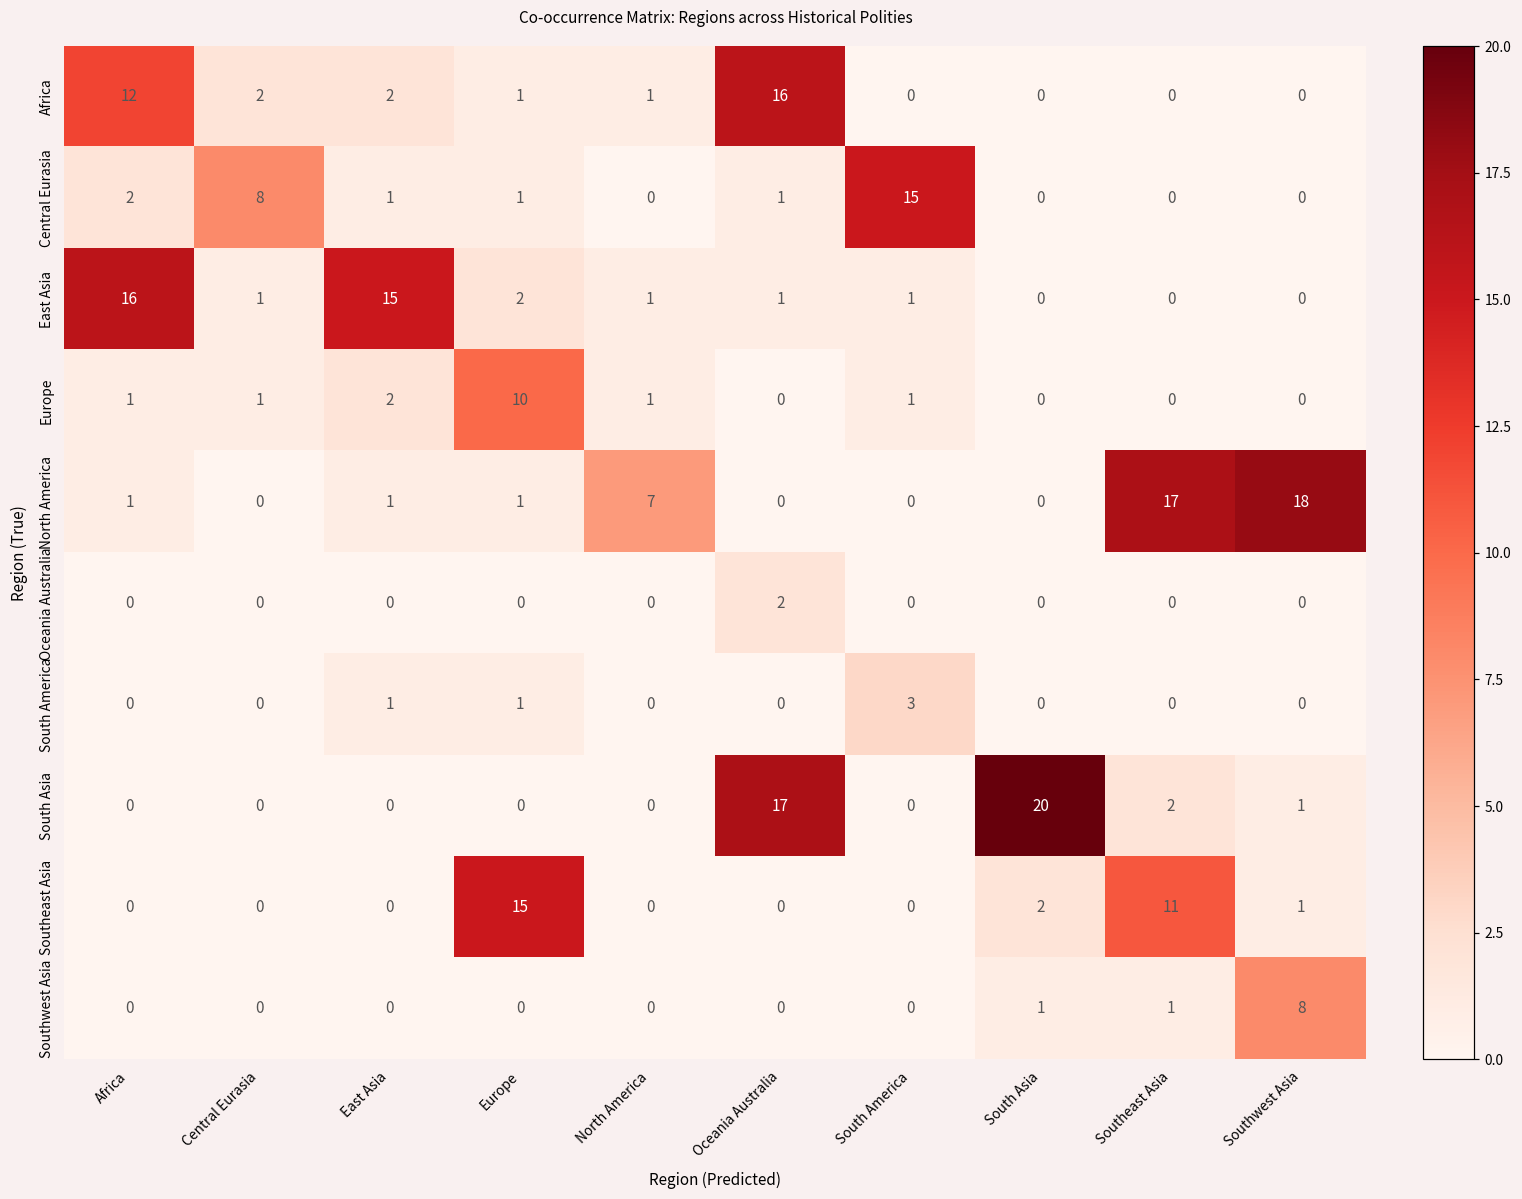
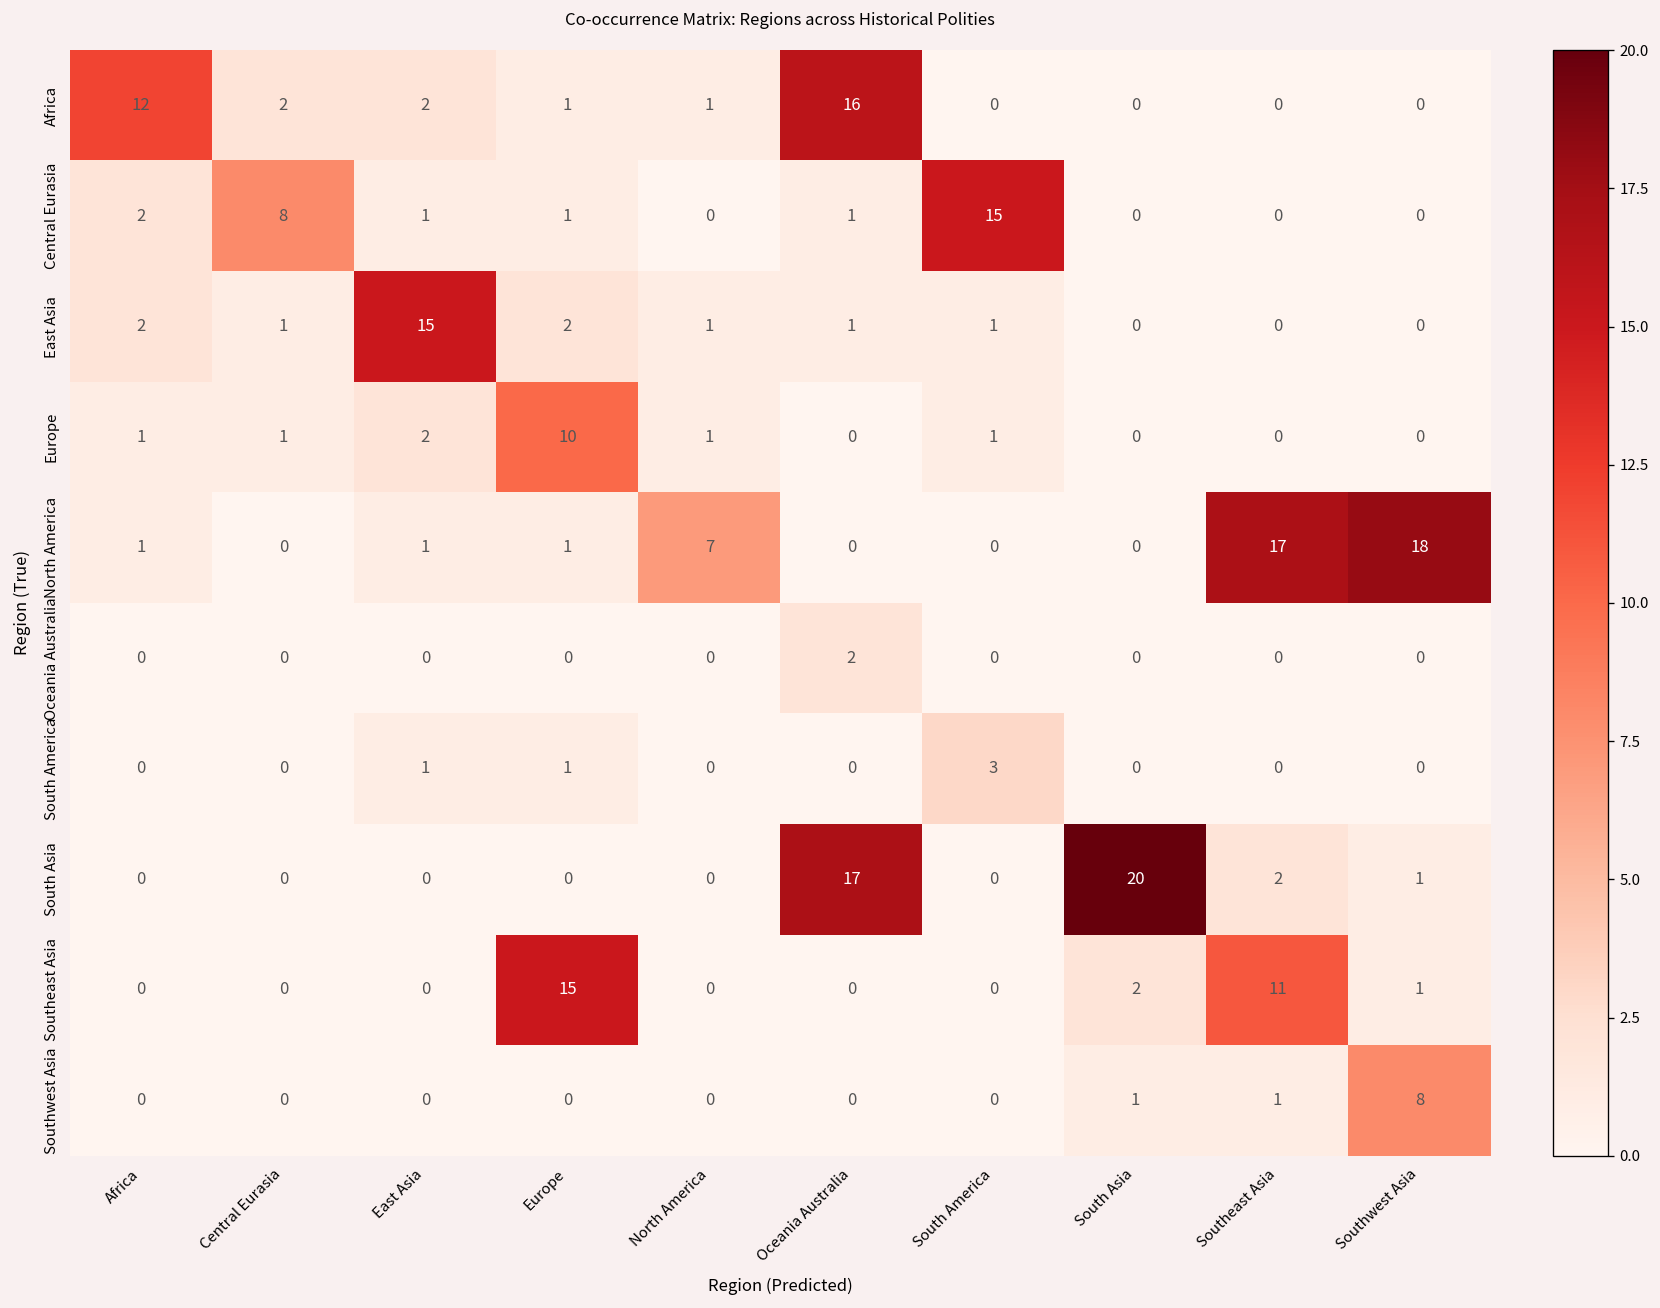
East Asia, Africa: 16 -> 2
